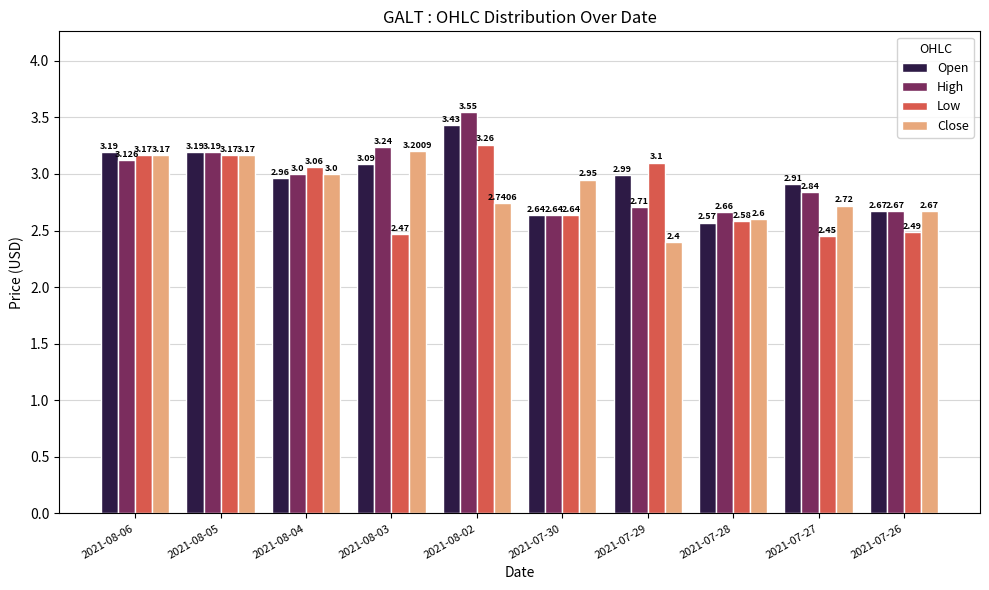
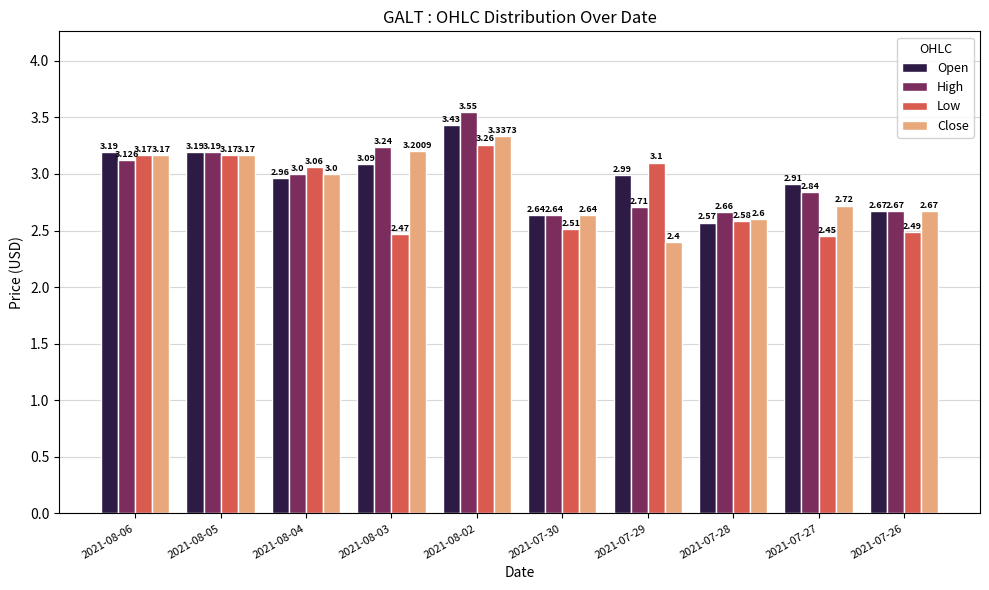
Close, 2021-08-02: 2.7406 -> 3.3373
Low, 2021-07-30: 2.64 -> 2.51
Close, 2021-07-30: 2.95 -> 2.64
